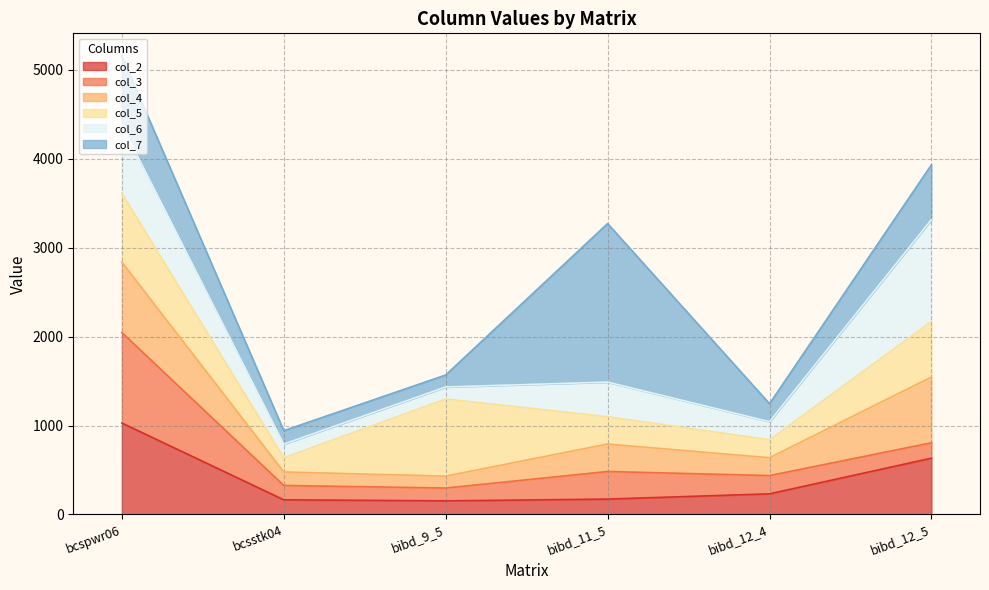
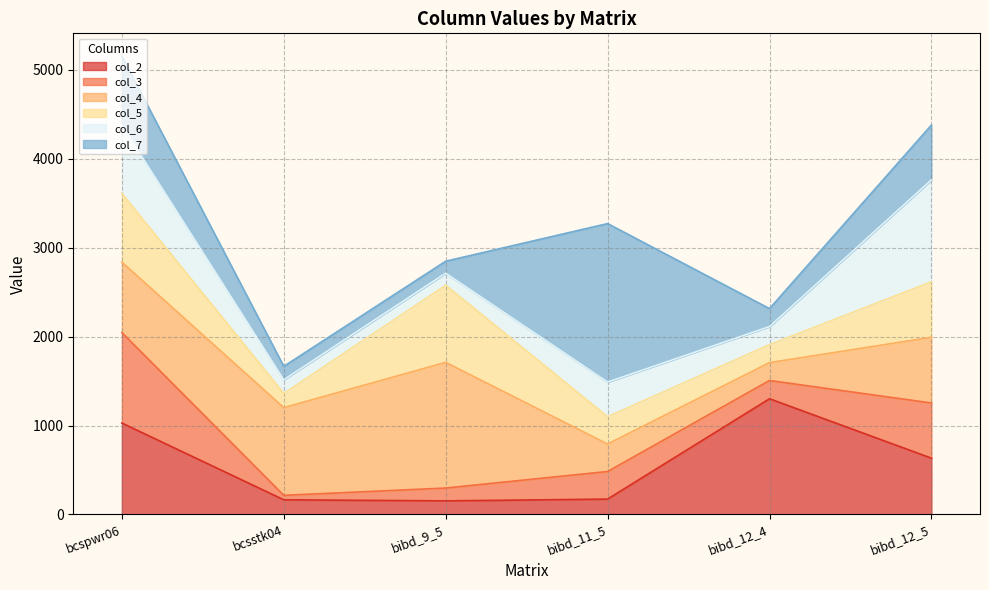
col_3, bcsstk04: 200 -> 100
col_4, bcsstk04: 200 -> 1000
col_4, bibd_9_5: 100 -> 1400
col_2, bibd_12_4: 200 -> 1300
col_3, bibd_12_5: 200 -> 600
